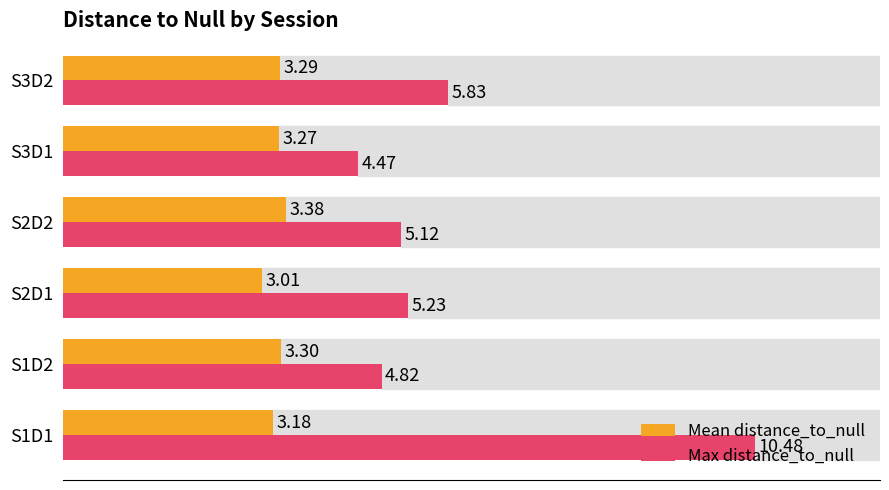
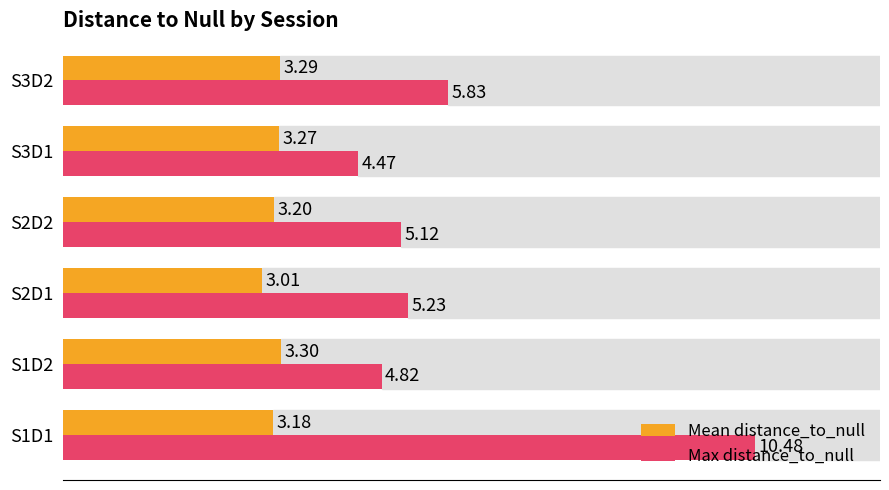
Mean distance_to_null, S2D2: 3.38 -> 3.20
